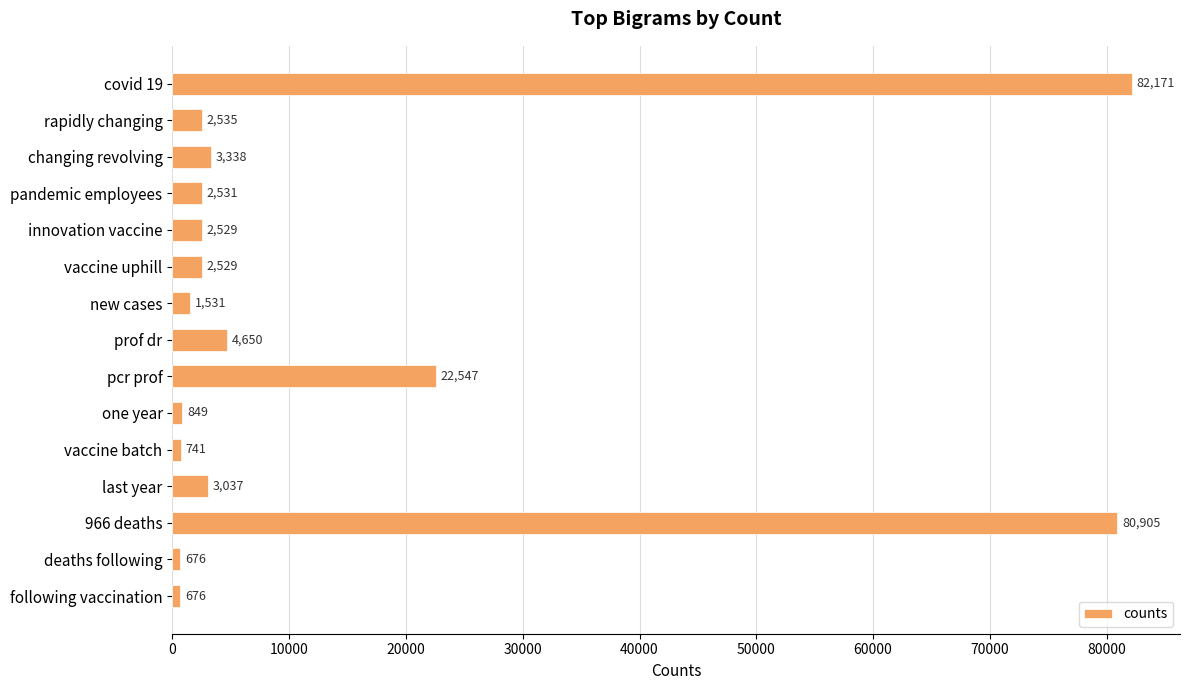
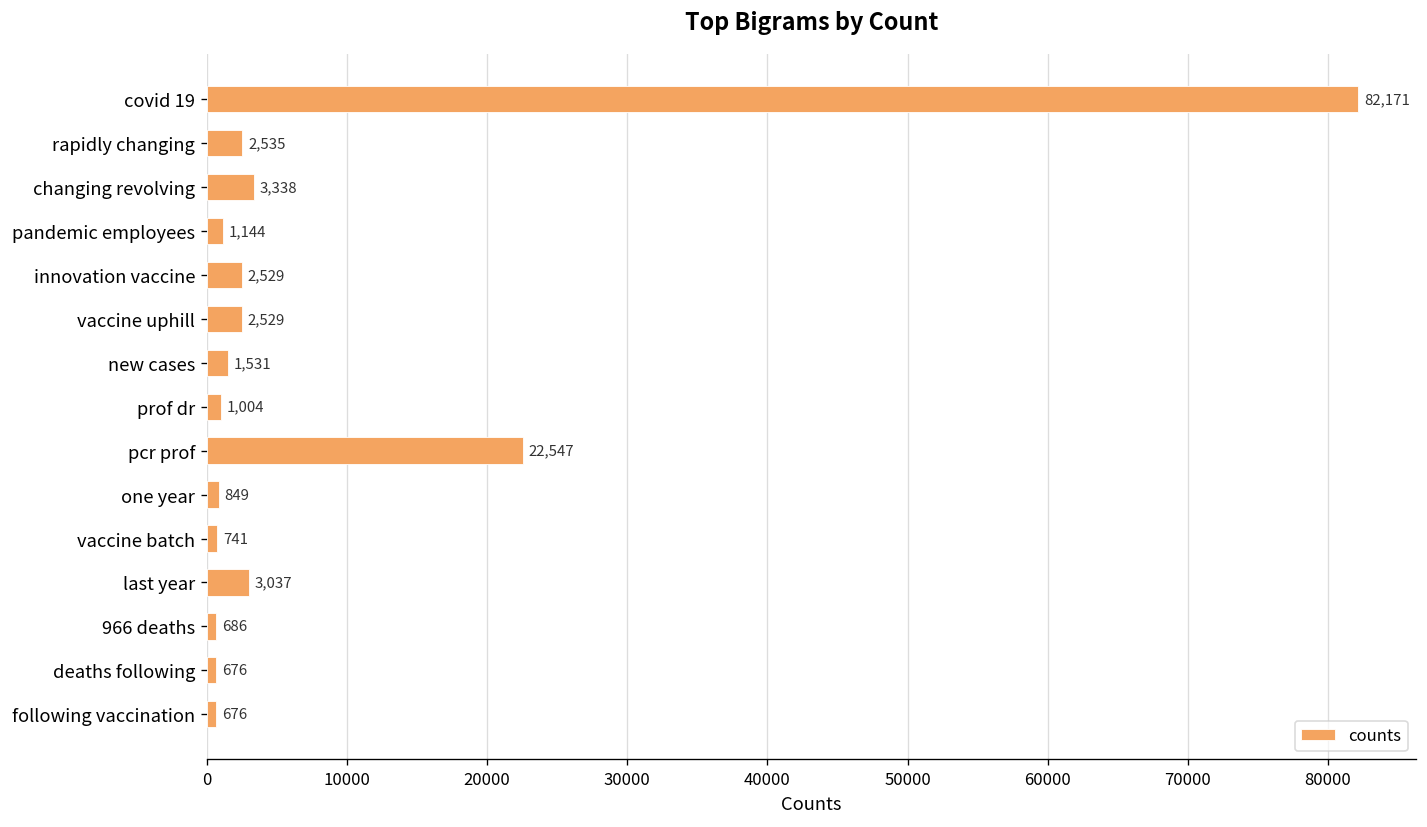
pandemic employees: 2,531 -> 1,144
prof dr: 4,650 -> 1,004
966 deaths: 80,905 -> 686
